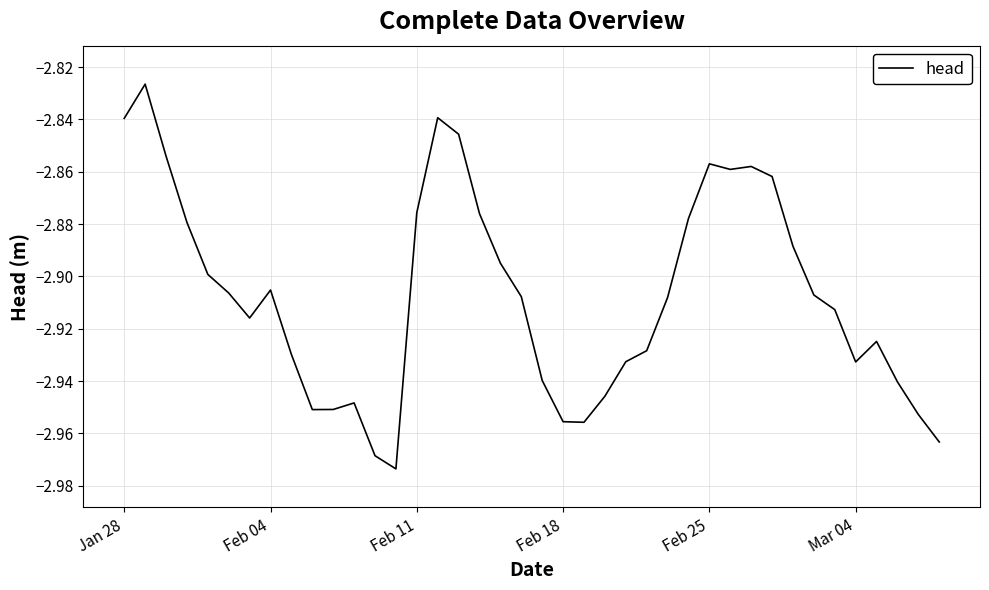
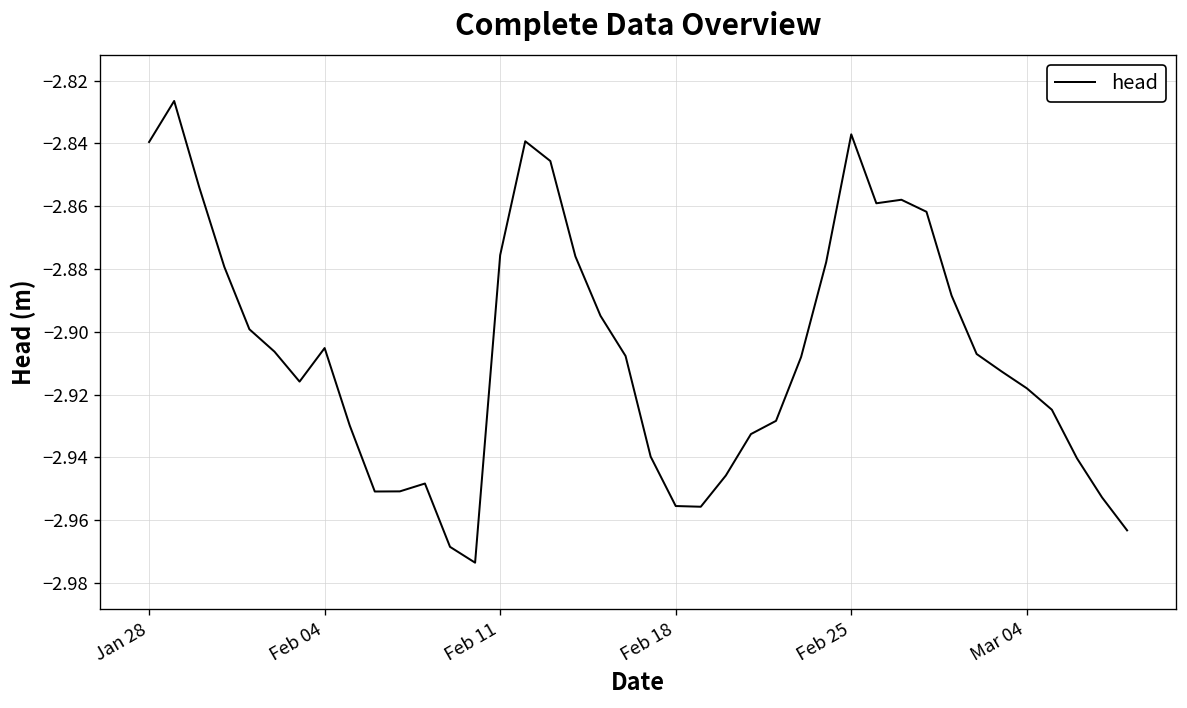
Feb 25: -2.857 -> -2.837
Mar 04: -2.933 -> -2.918
